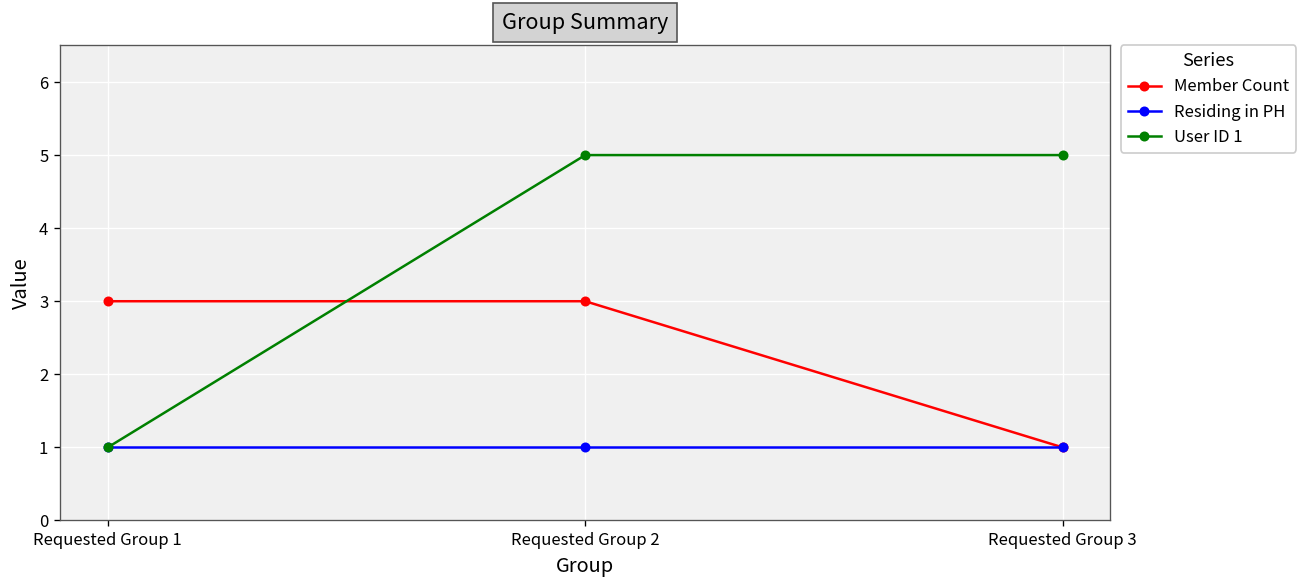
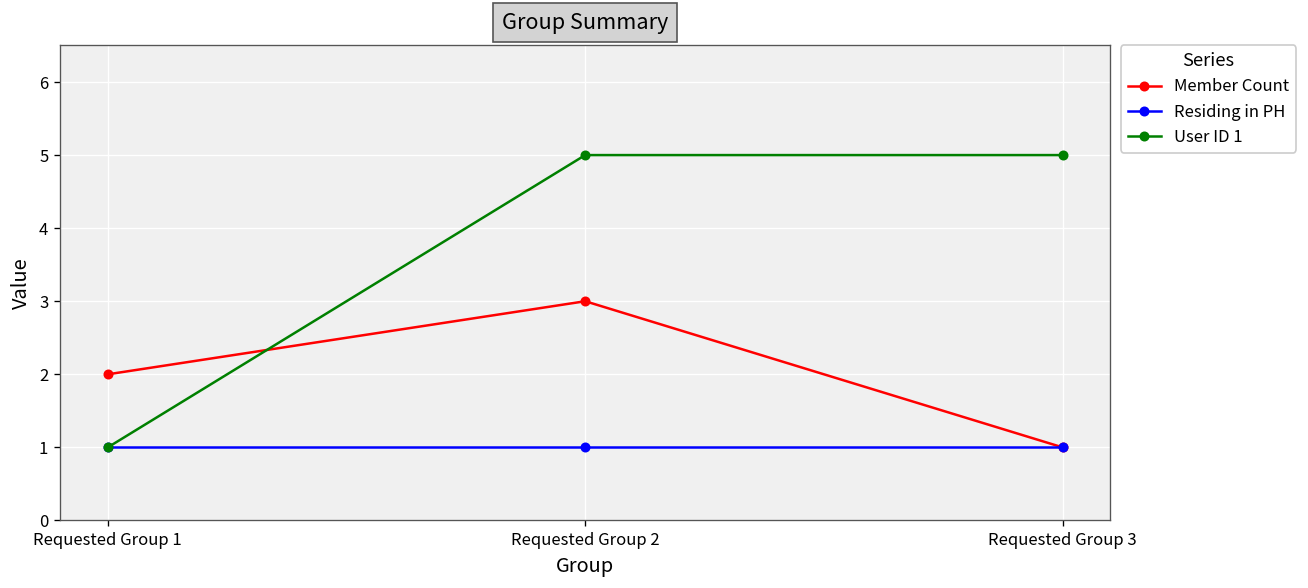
Member Count, Requested Group 1: 3 -> 2
